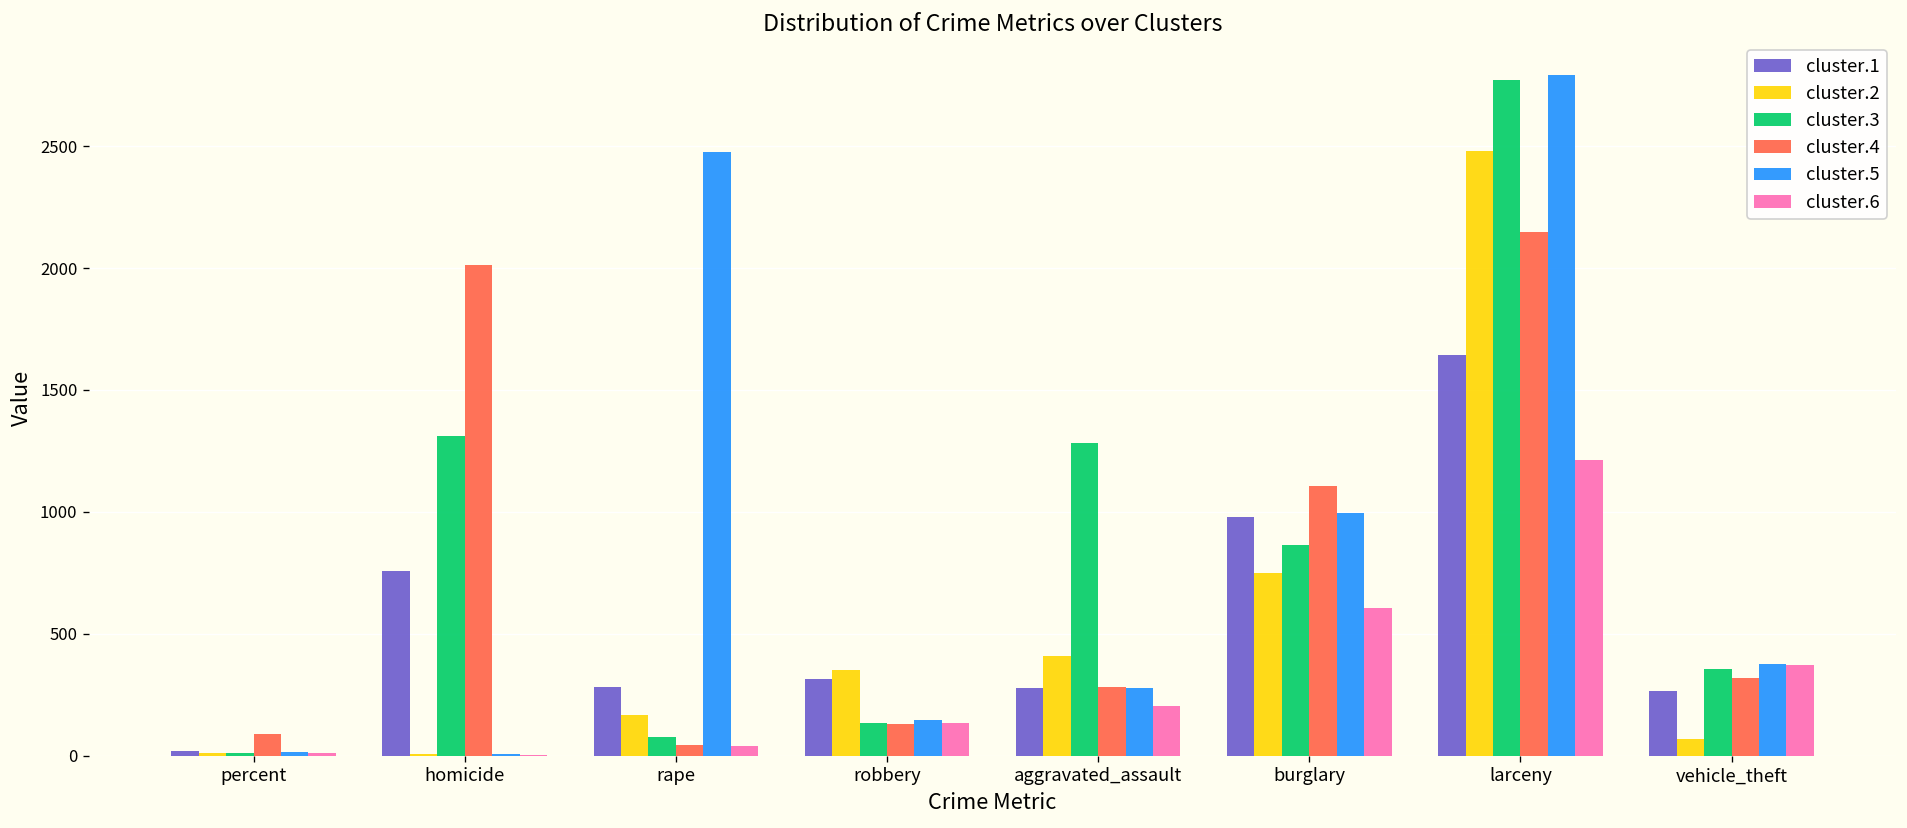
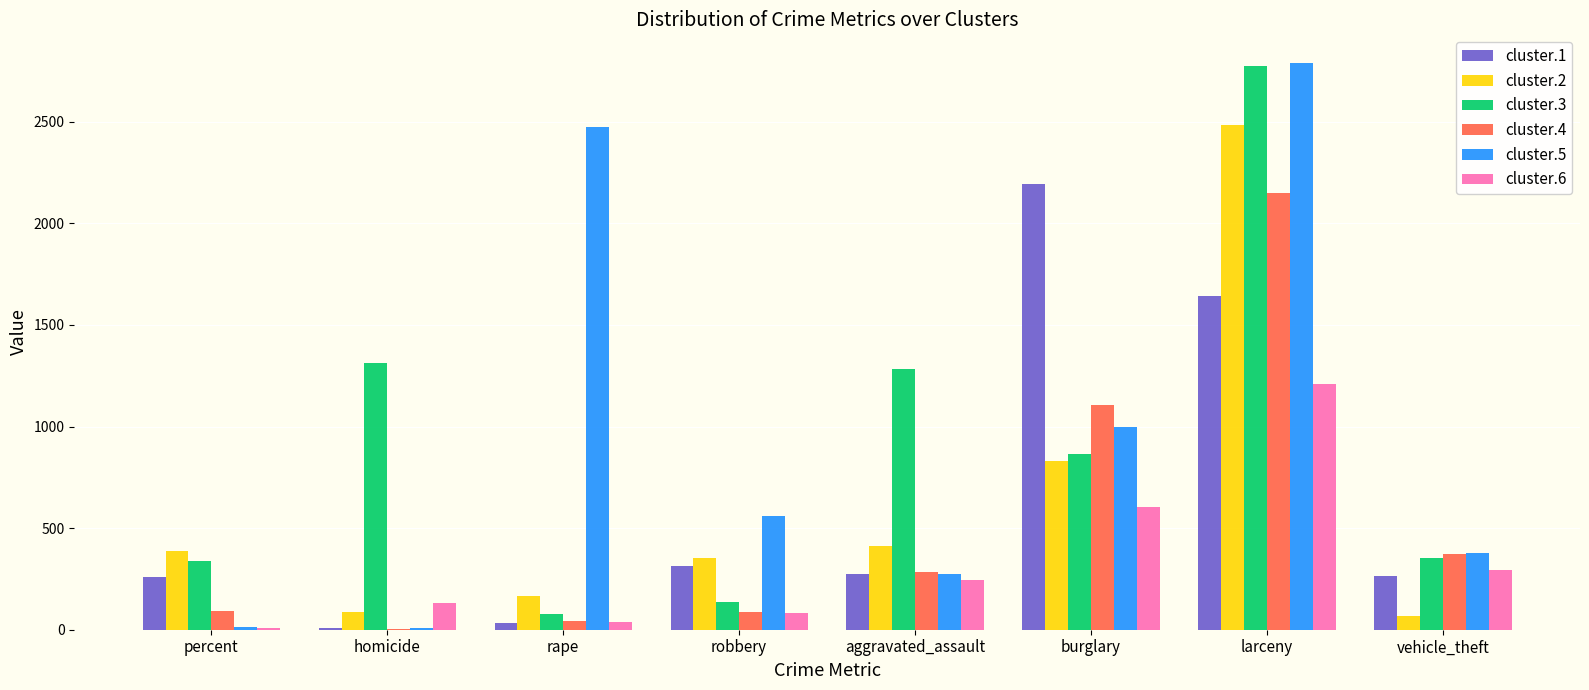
cluster.1, percent: 20 -> 260
cluster.2, percent: 10 -> 390
cluster.3, percent: 10 -> 340
cluster.1, homicide: 760 -> 10
cluster.2, homicide: 10 -> 90
cluster.4, homicide: 2010 -> 10
cluster.6, homicide: 0 -> 130
cluster.1, rape: 280 -> 30
cluster.4, robbery: 130 -> 90
cluster.5, robbery: 150 -> 560
cluster.6, robbery: 130 -> 80
cluster.6, aggravated_assault: 200 -> 240
cluster.1, burglary: 980 -> 2190
cluster.2, burglary: 750 -> 830
cluster.4, vehicle_theft: 320 -> 370
cluster.6, vehicle_theft: 370 -> 290
